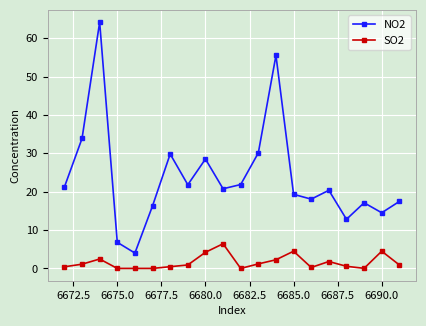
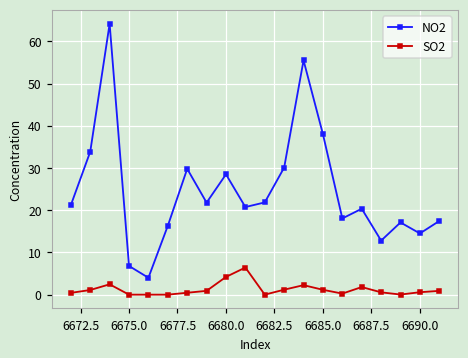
NO2, 6685.0: 19 -> 38
SO2, 6685.0: 4 -> 1
SO2, 6690.0: 4 -> 1
